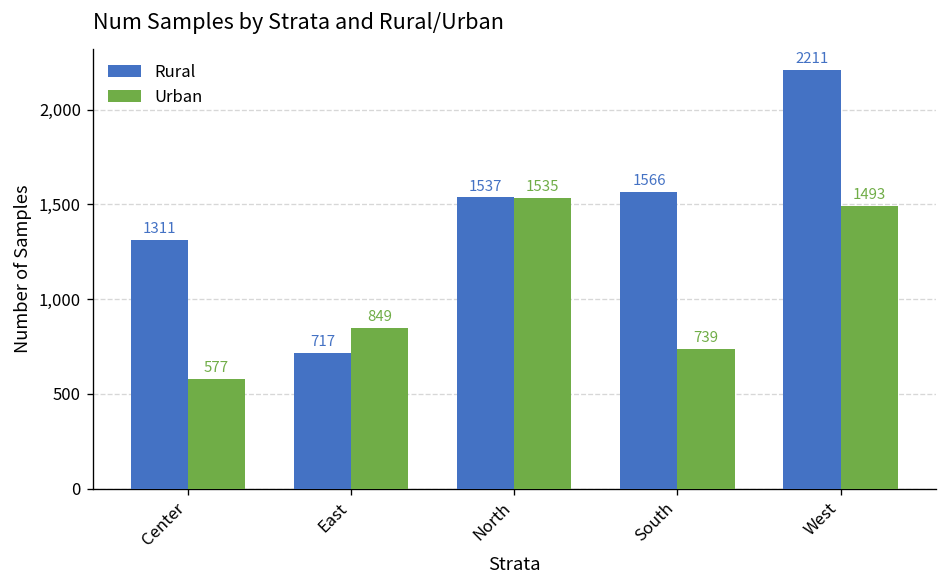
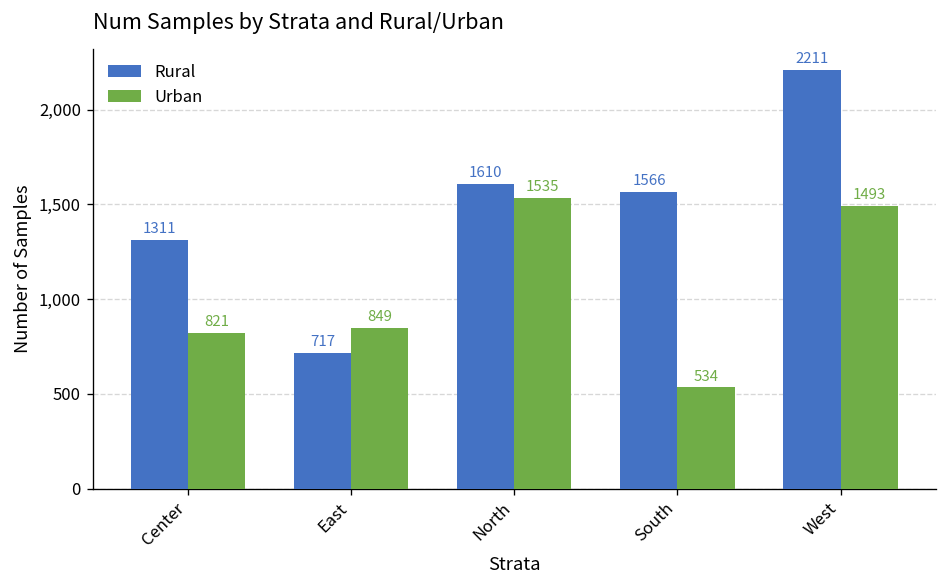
Urban, Center: 577 -> 821
Rural, North: 1537 -> 1610
Urban, South: 739 -> 534
